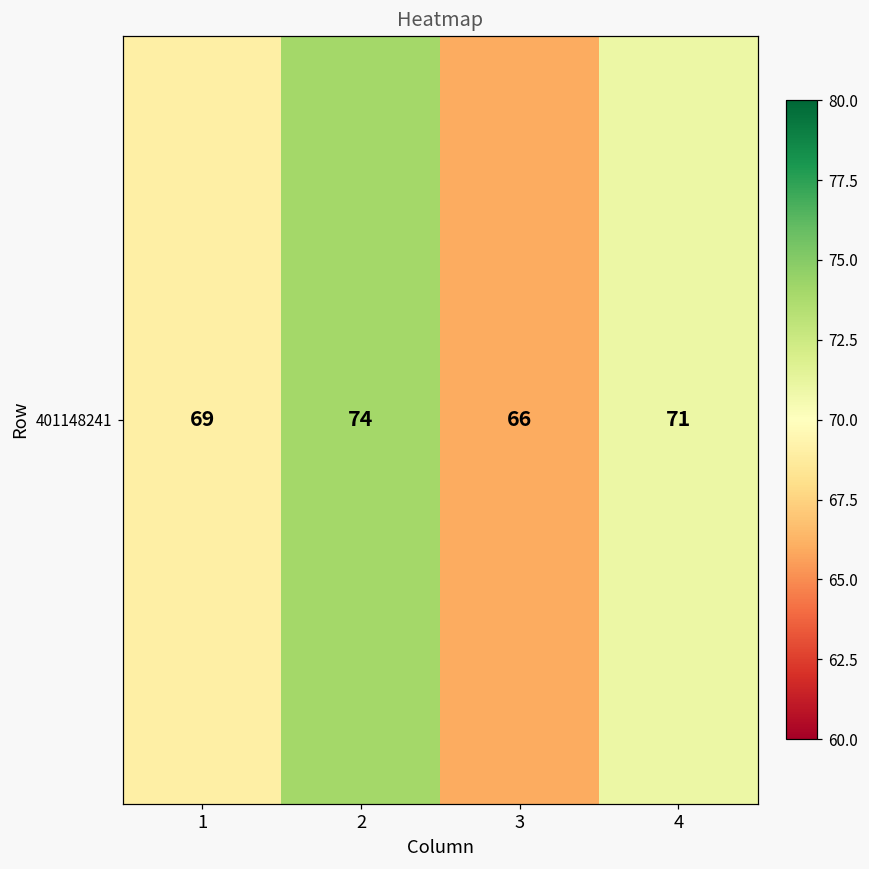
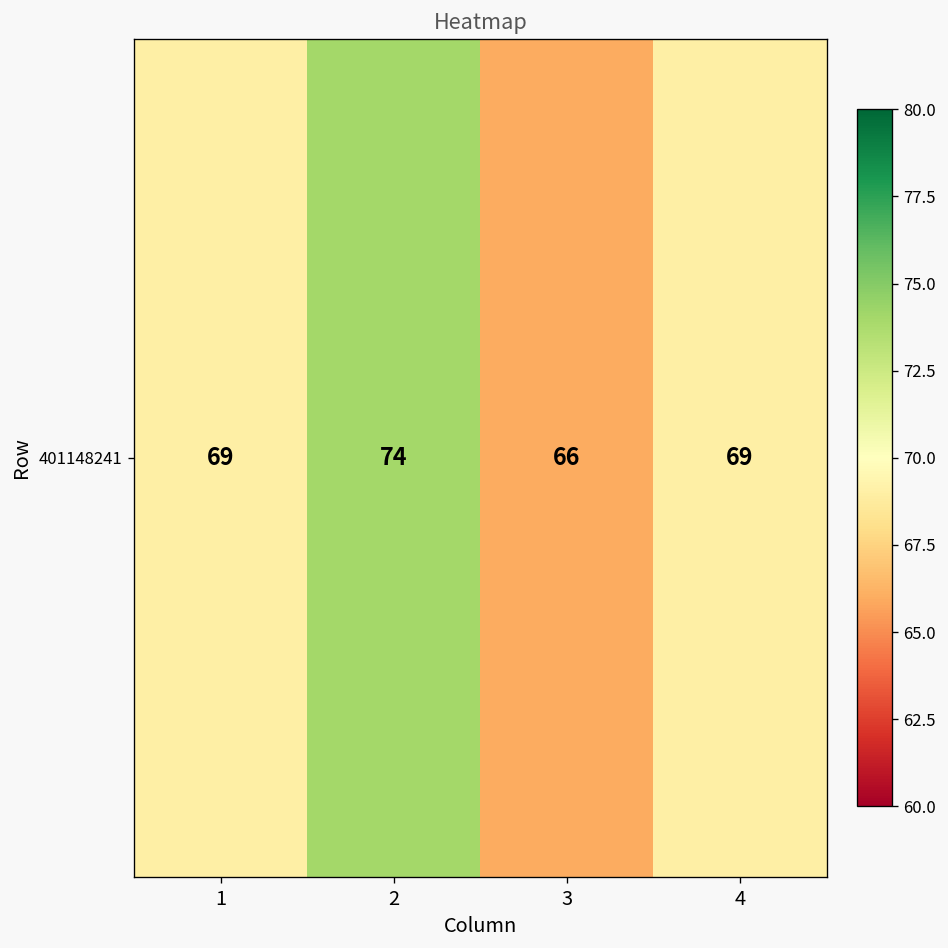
401148241, 4: 71 -> 69
